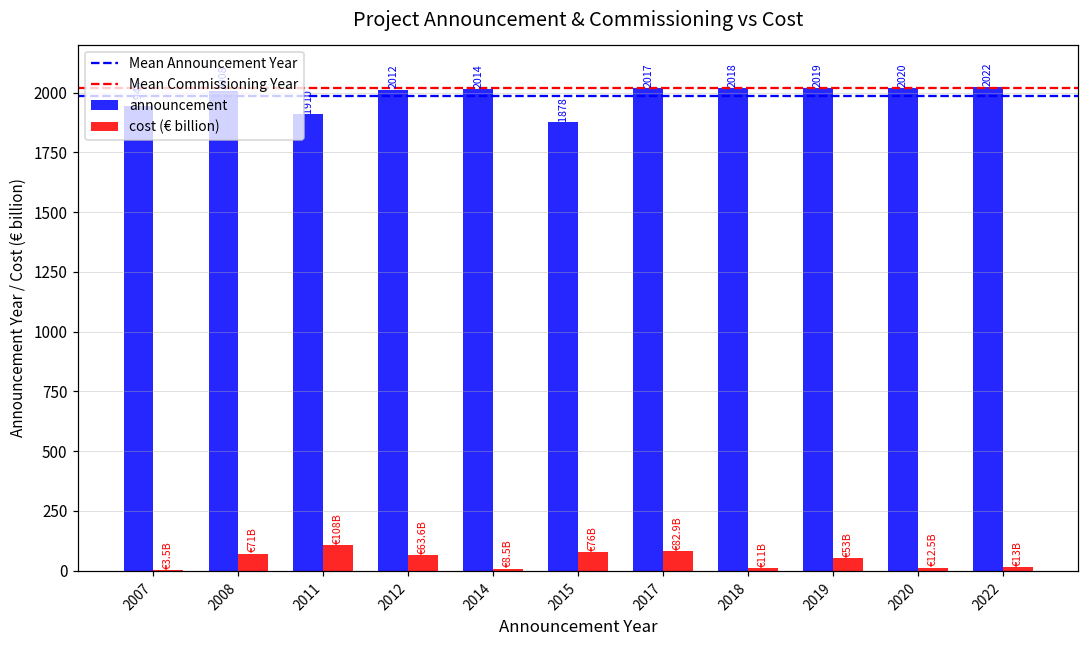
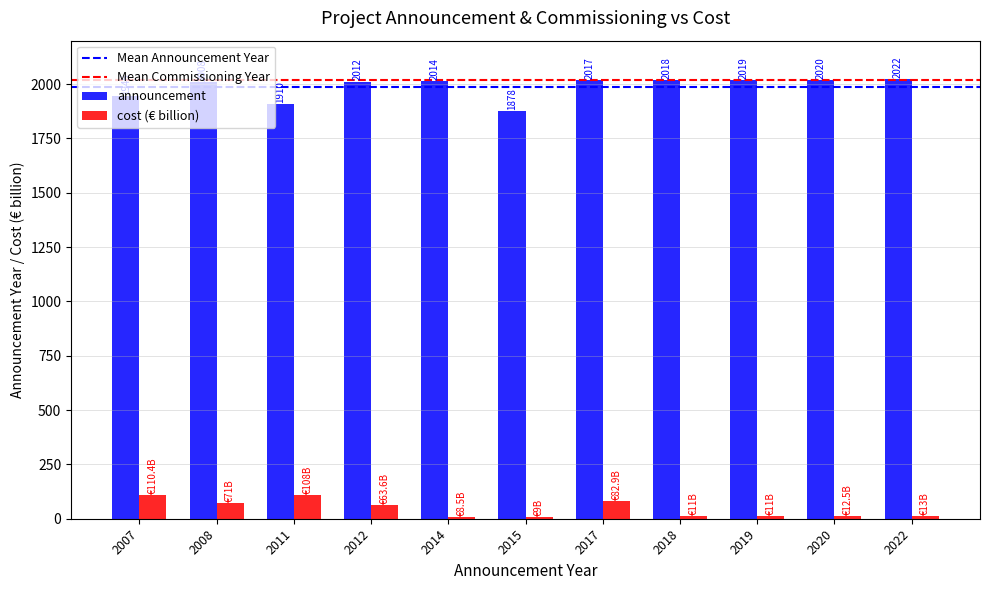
cost (€ billion), 2007: €3.5B -> €110.4B
cost (€ billion), 2015: €76B -> €9B
cost (€ billion), 2019: €53B -> €11B
